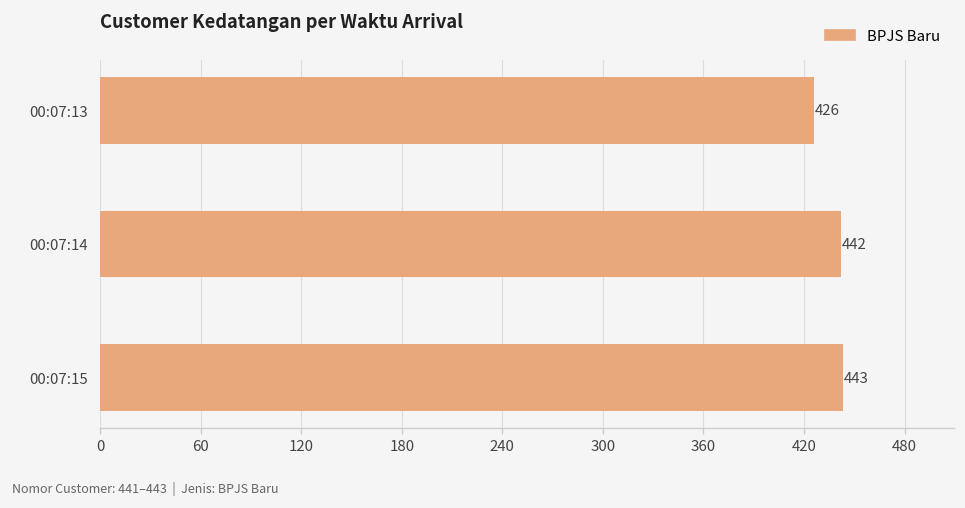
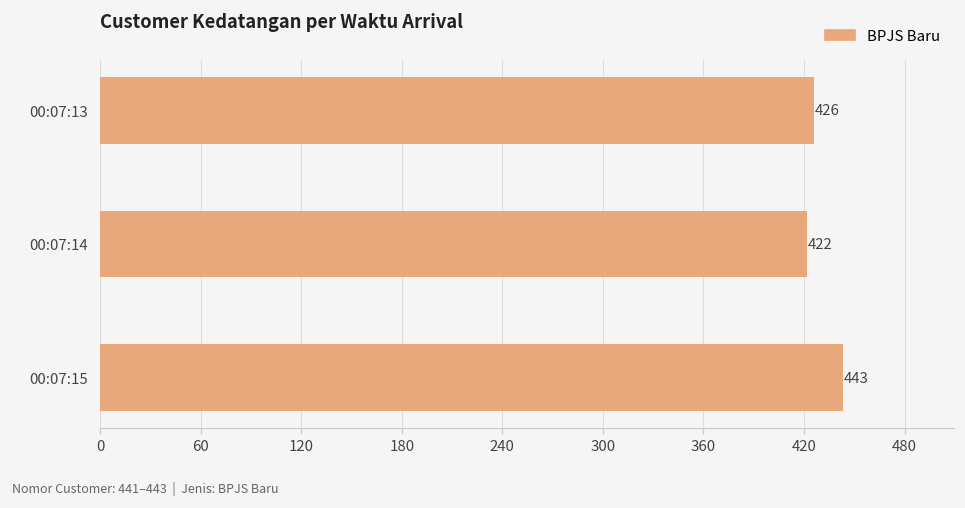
00:07:14: 442 -> 422
